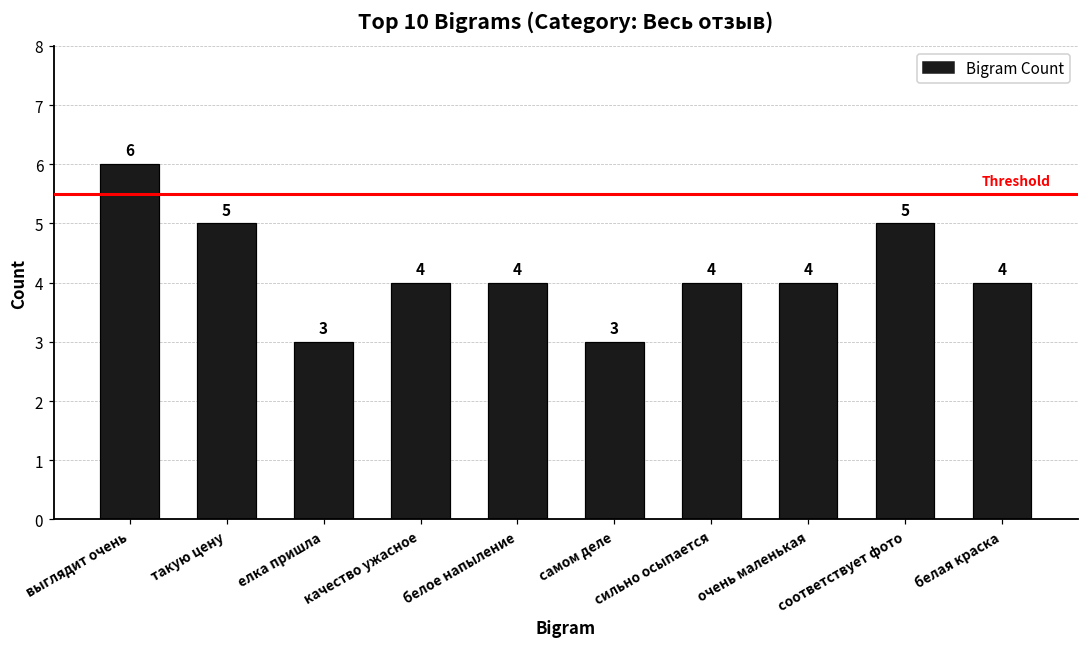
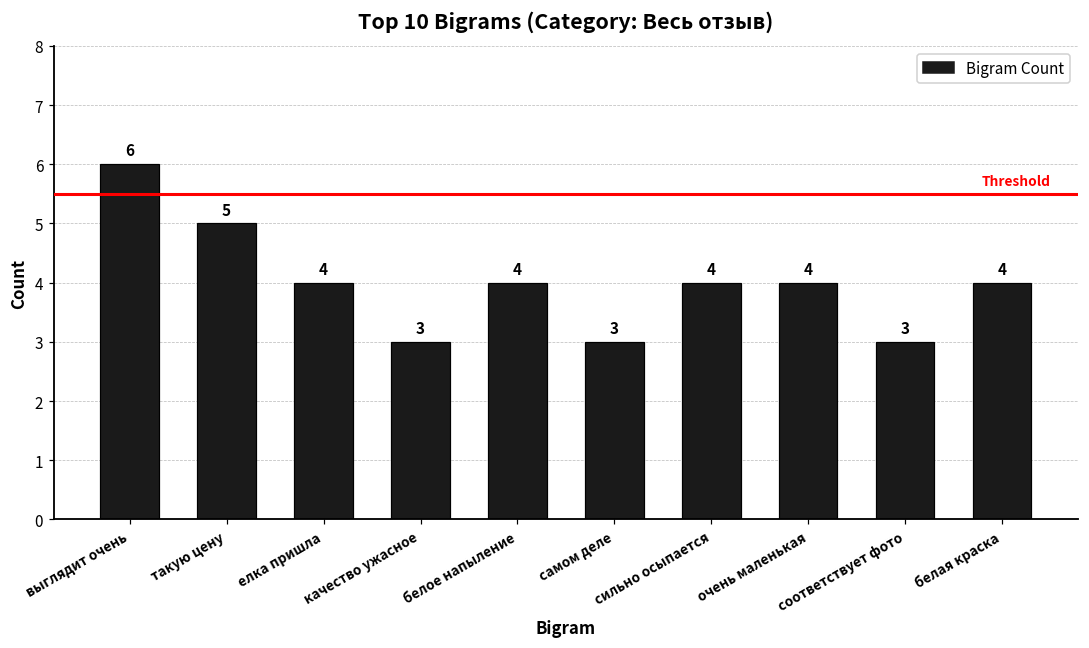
елка пришла: 3 -> 4
качество ужасное: 4 -> 3
соответствует фото: 5 -> 3
